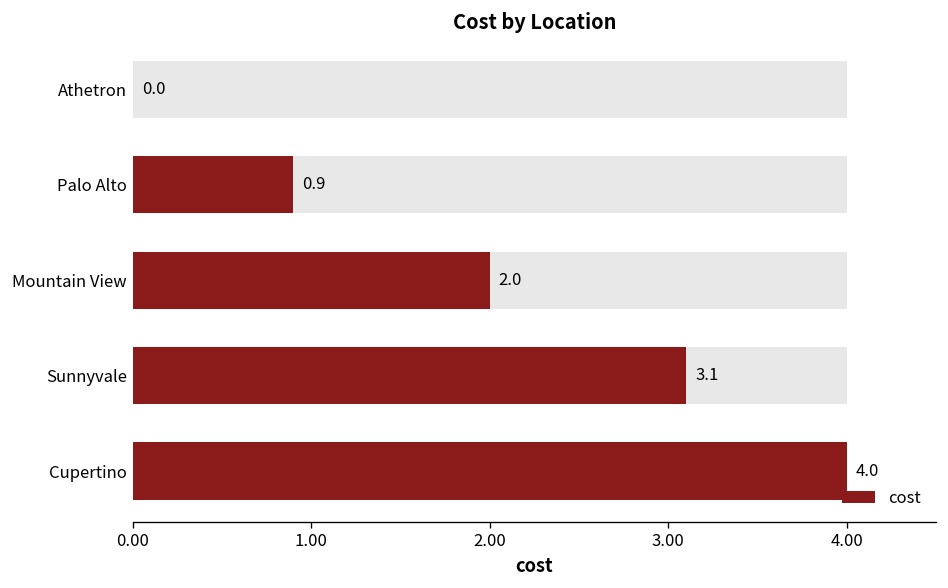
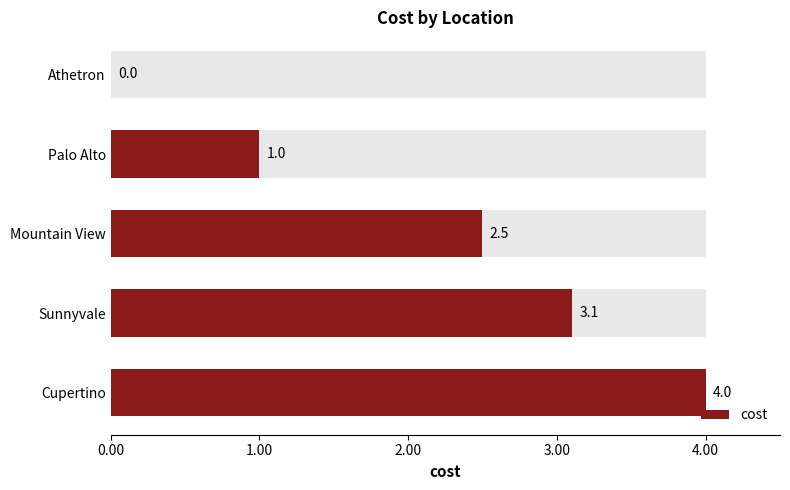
cost, Palo Alto: 0.9 -> 1.0
cost, Mountain View: 2.0 -> 2.5
